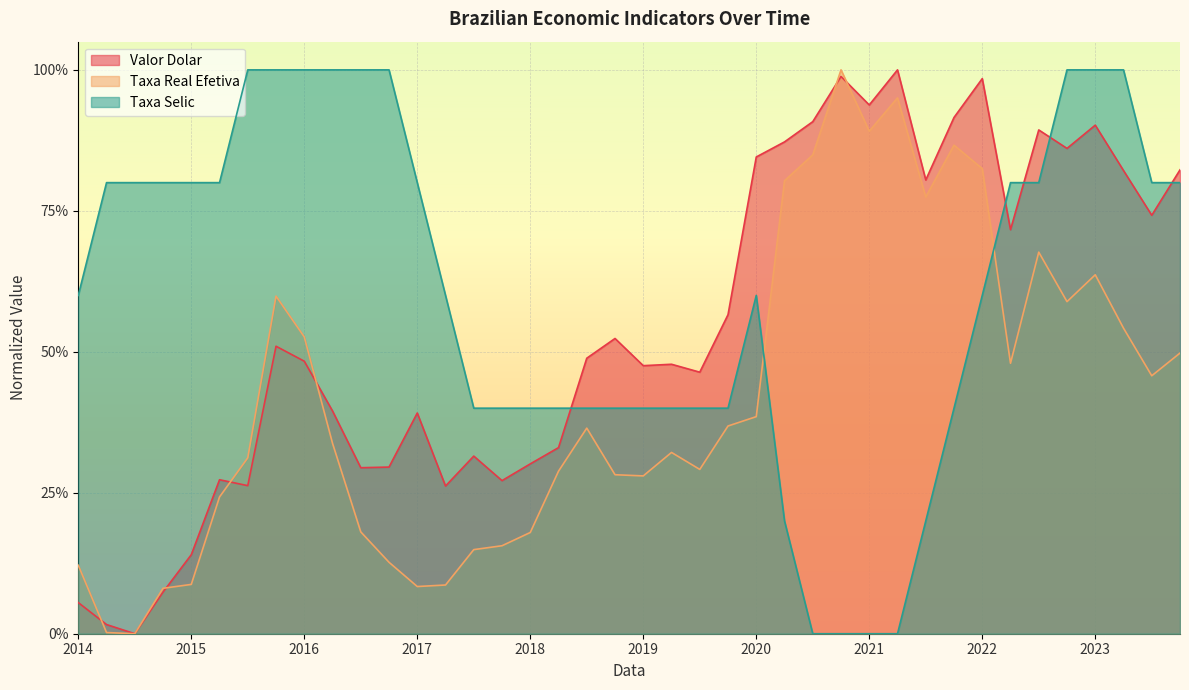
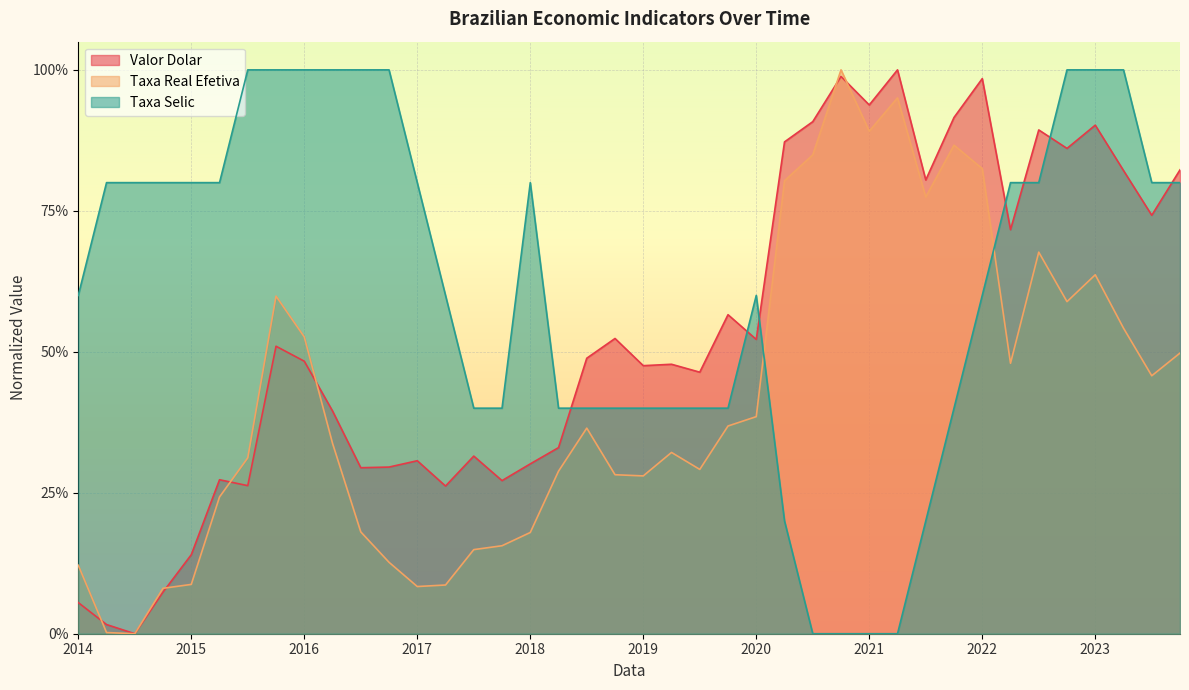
Valor Dolar, 2017: 39% -> 31%
Taxa Selic, 2018: 40% -> 80%
Valor Dolar, 2020: 85% -> 52%
